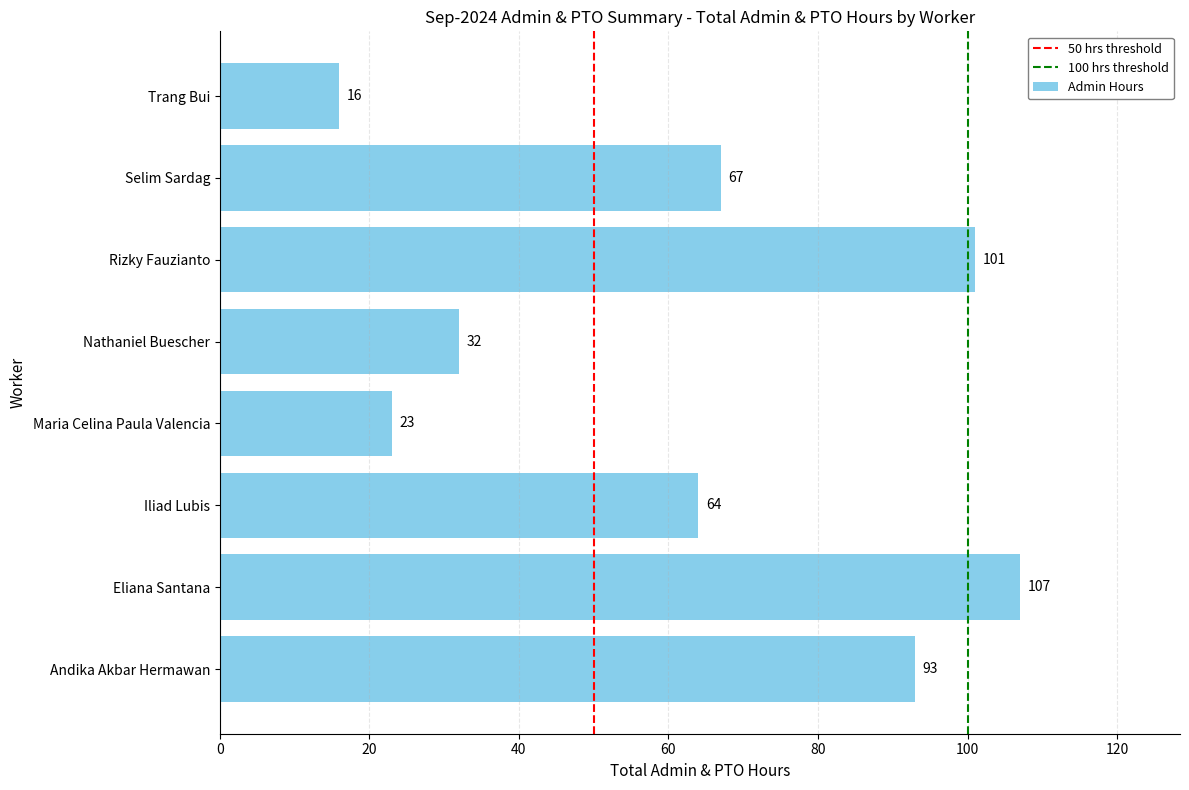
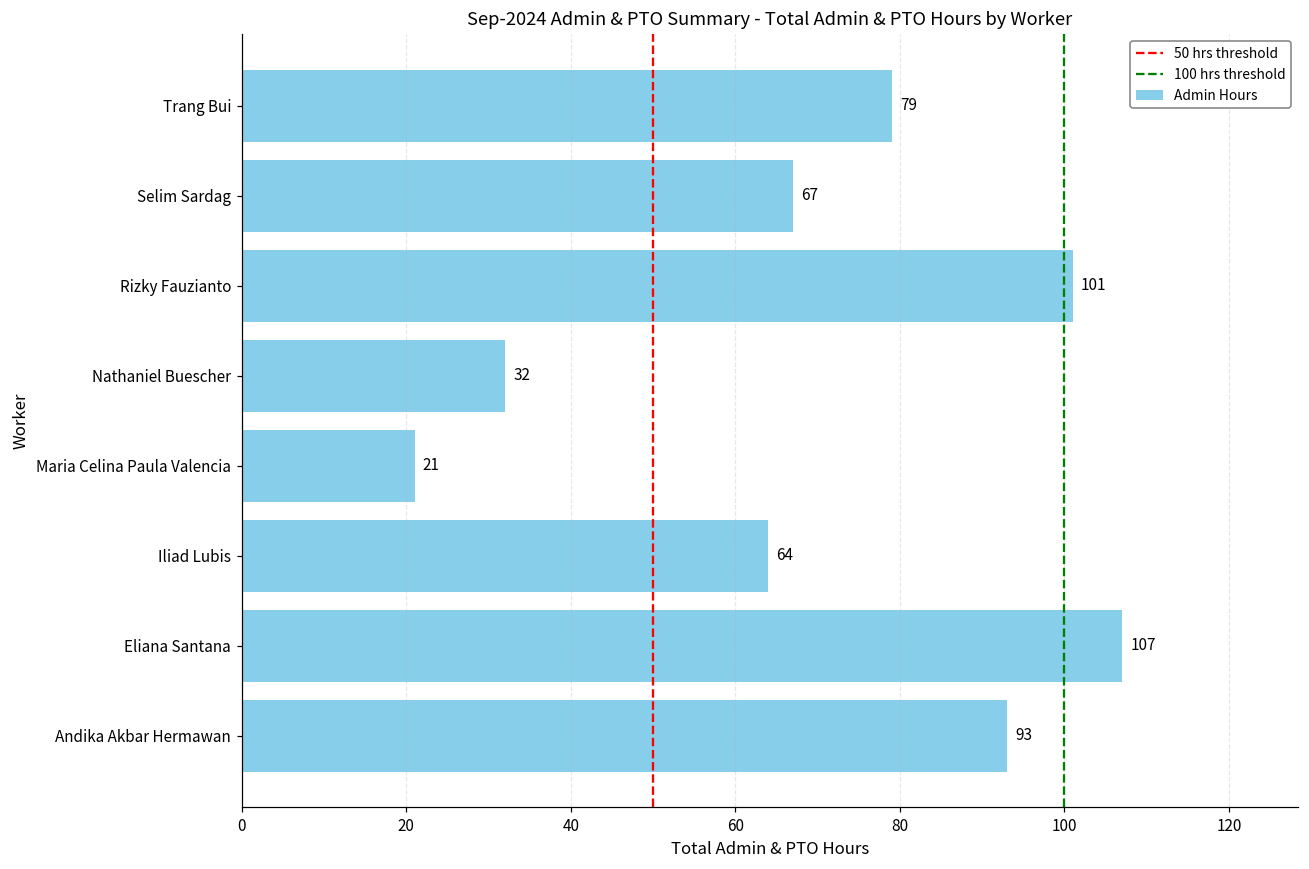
Trang Bui: 16 -> 79
Maria Celina Paula Valencia: 23 -> 21
